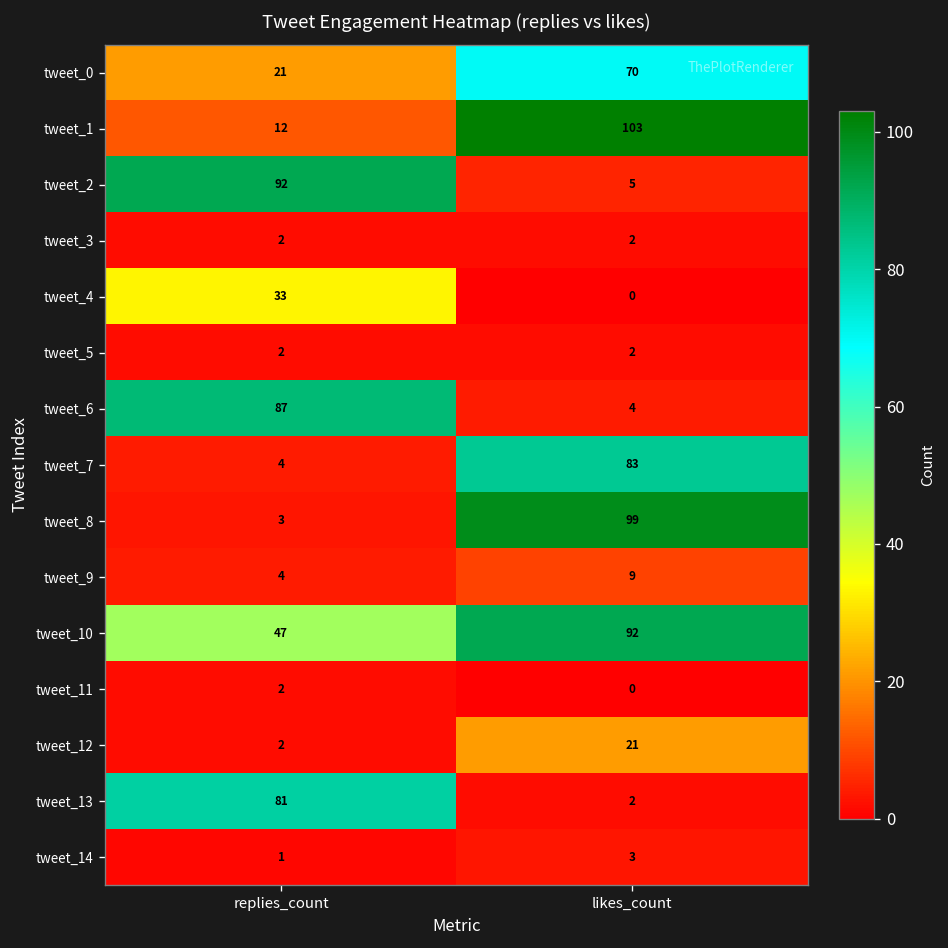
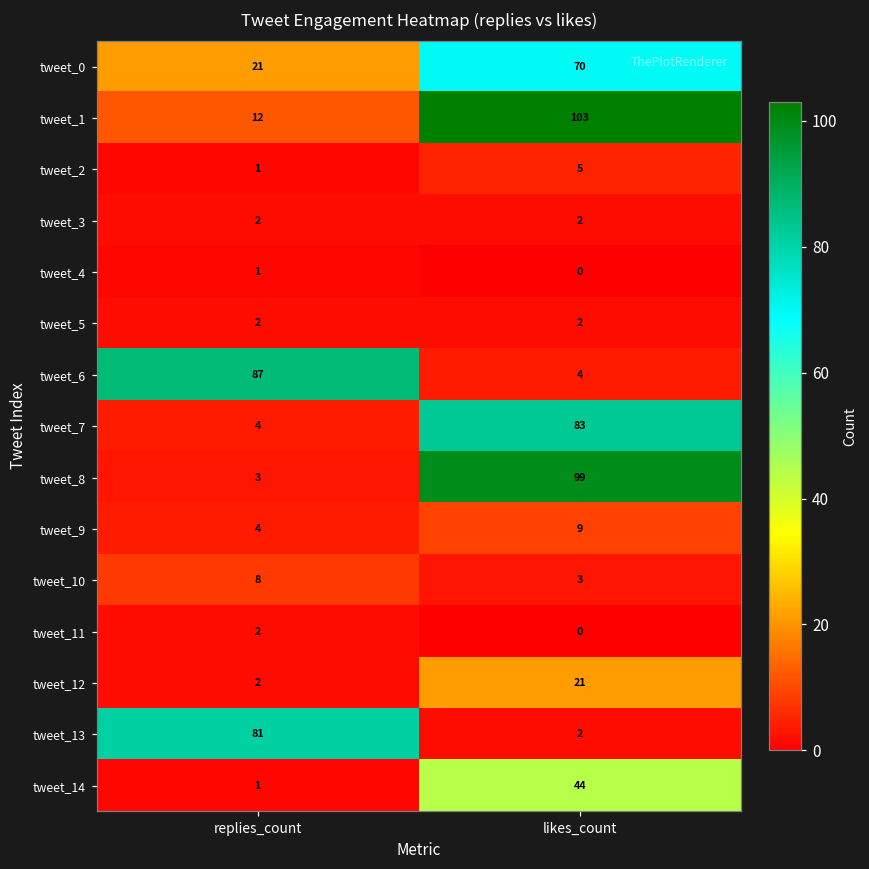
tweet_2, replies_count: 92 -> 1
tweet_4, replies_count: 33 -> 1
tweet_10, replies_count: 47 -> 8
tweet_10, likes_count: 92 -> 3
tweet_14, likes_count: 3 -> 44
